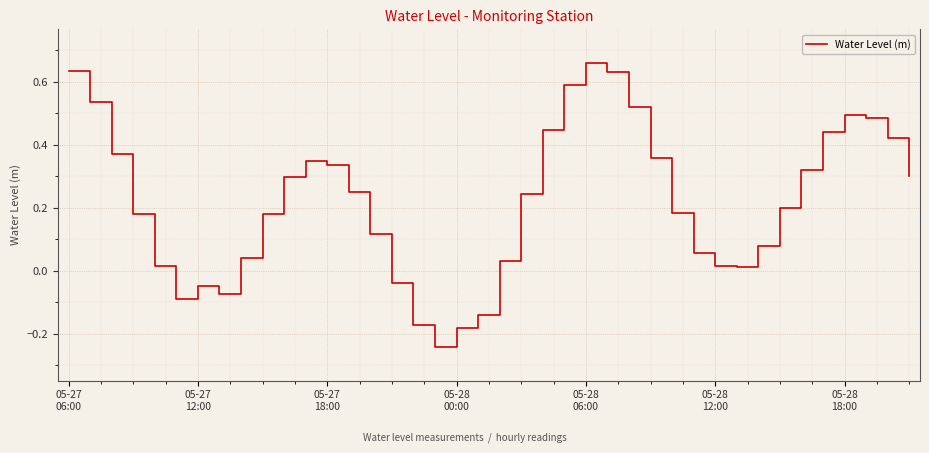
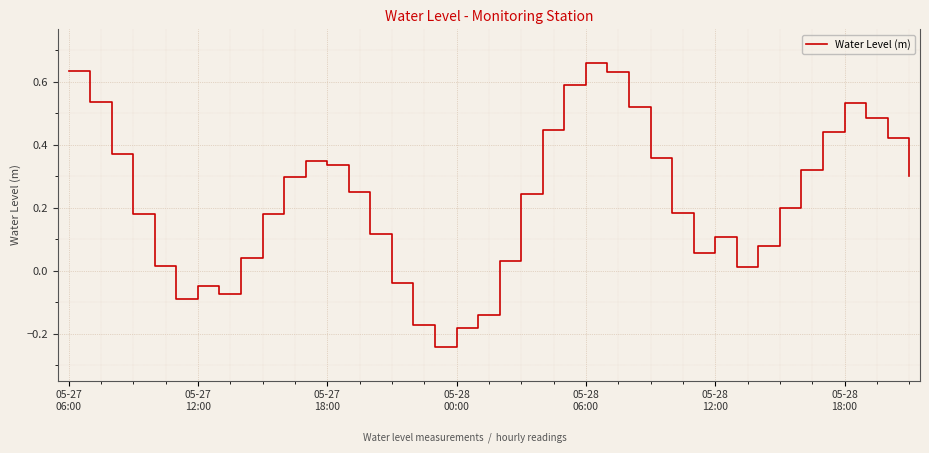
05-28 12:00: 0.02 -> 0.11
05-28 18:00: 0.49 -> 0.53
